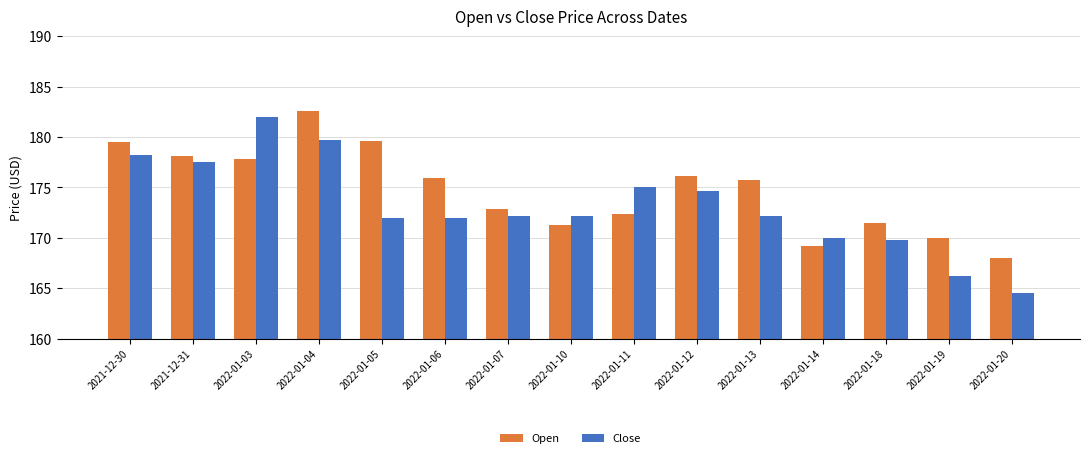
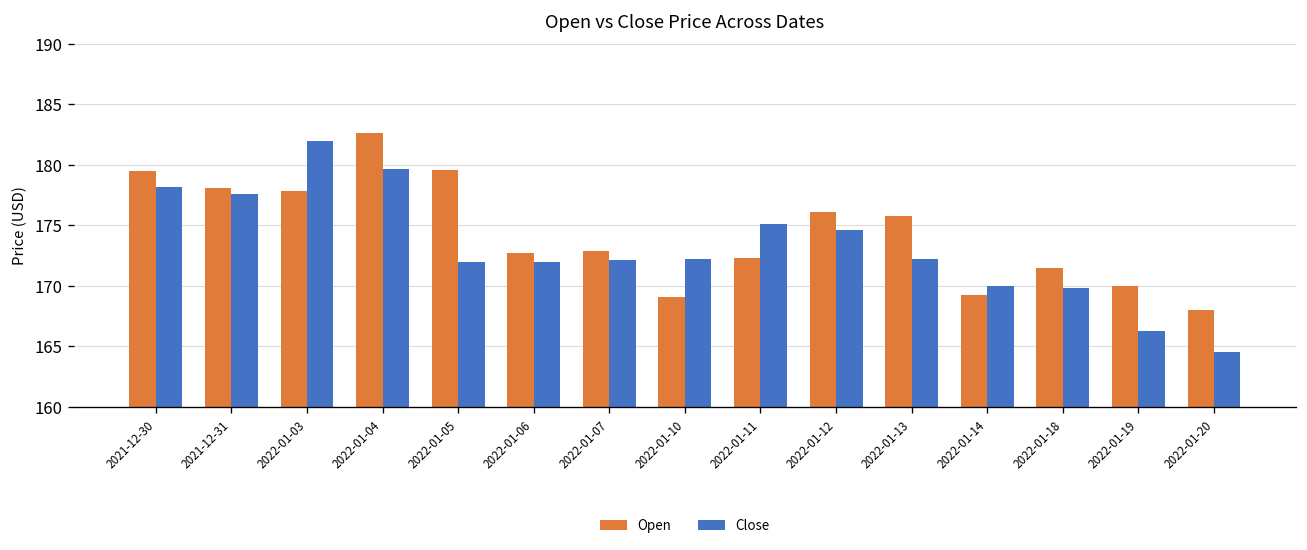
Open, 2022-01-06: 175.9 -> 172.7
Open, 2022-01-10: 171.3 -> 169.1
